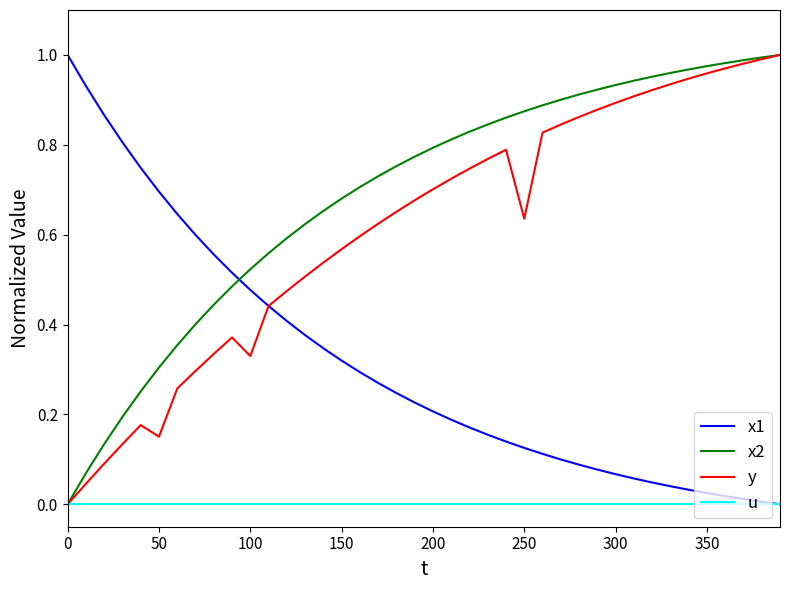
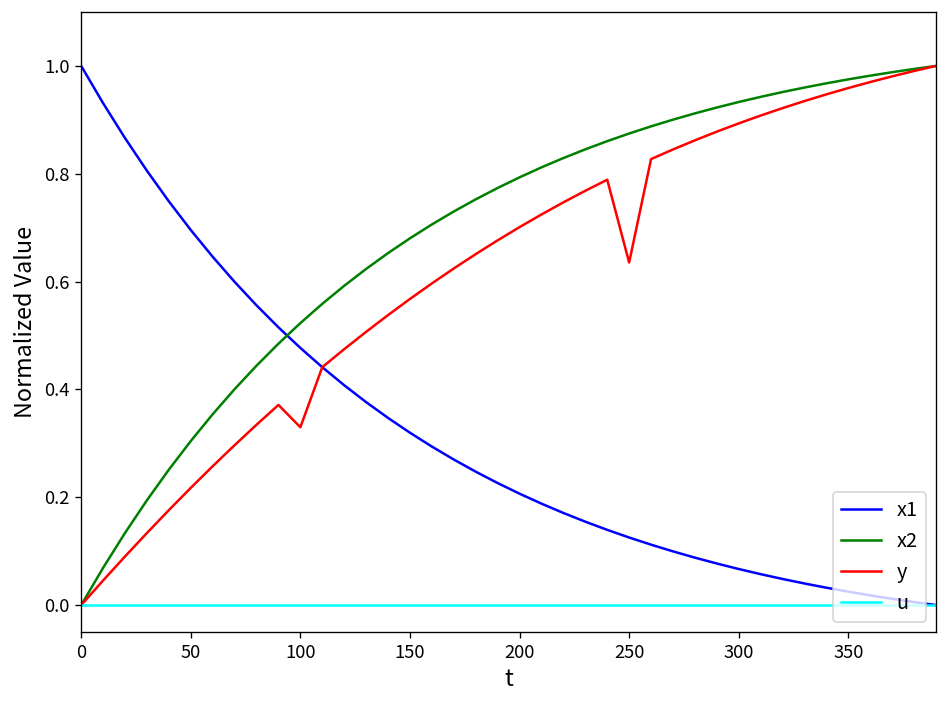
y, 50: 0.15 -> 0.22
